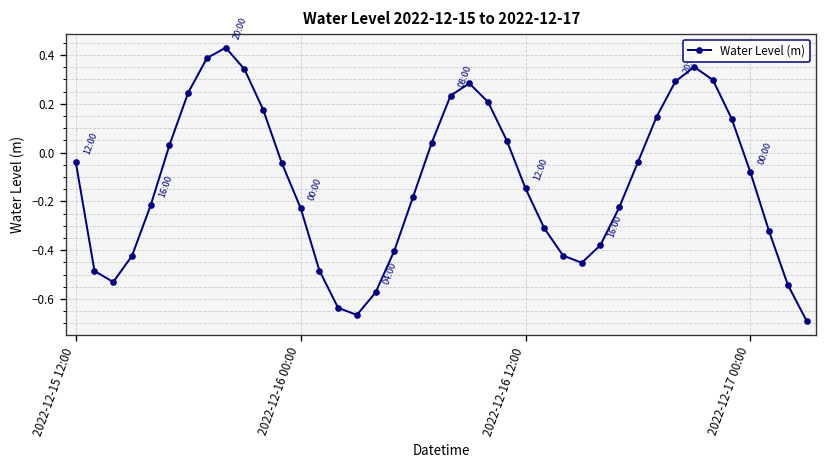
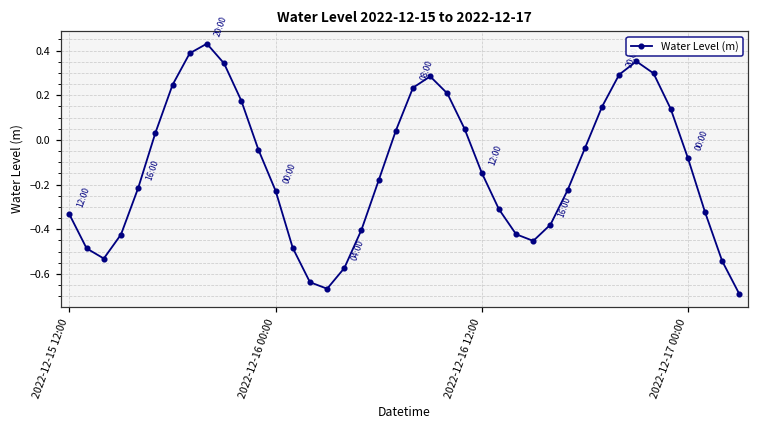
2022-12-15 12:00: -0.04 -> -0.33
